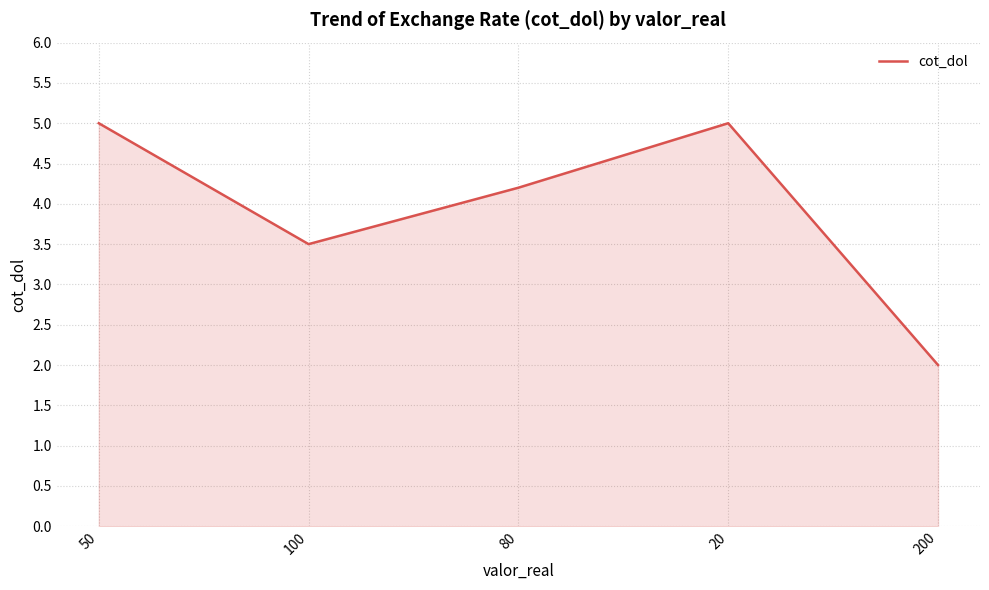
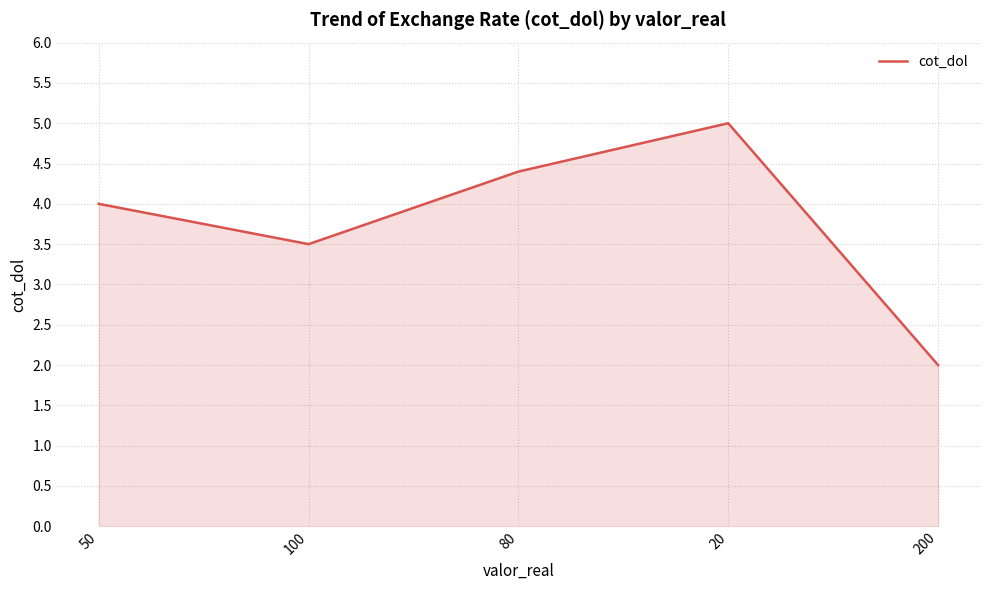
50: 5 -> 4
80: 4.2 -> 4.4
